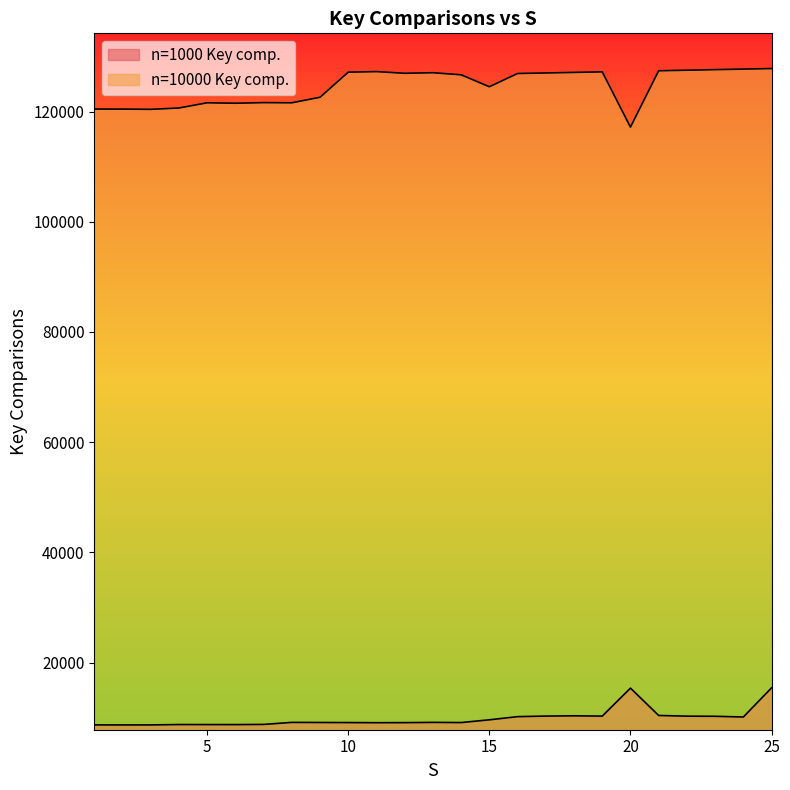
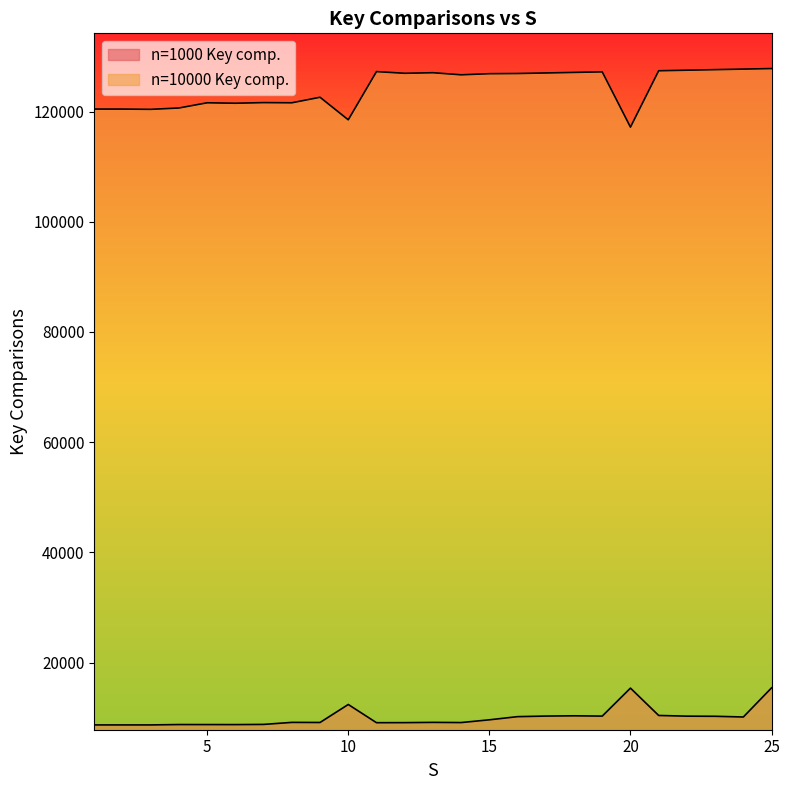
n=1000 Key comp., 10: 9000 -> 12000
n=10000 Key comp., 10: 127000 -> 119000
n=10000 Key comp., 15: 124000 -> 127000
